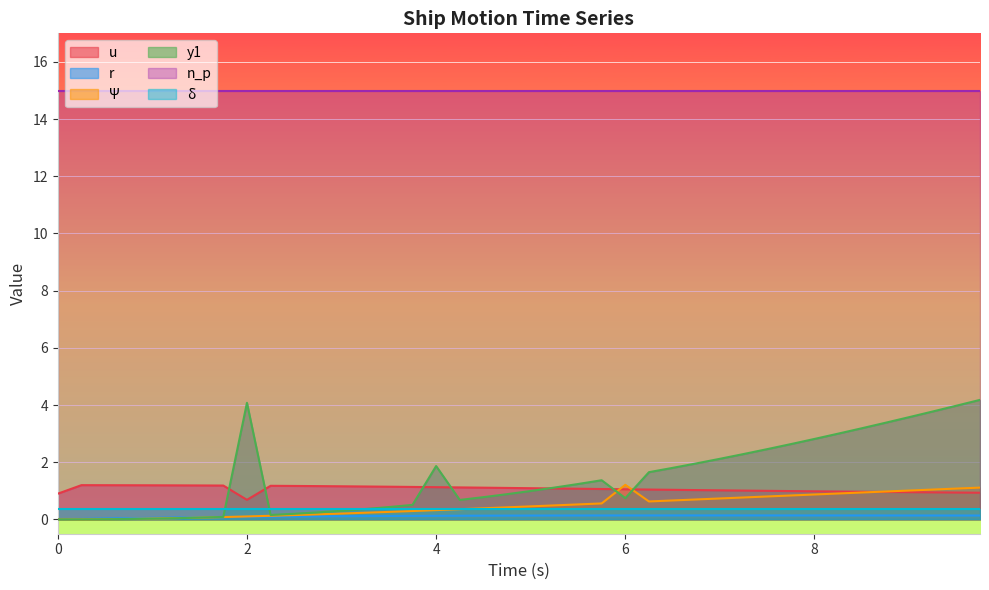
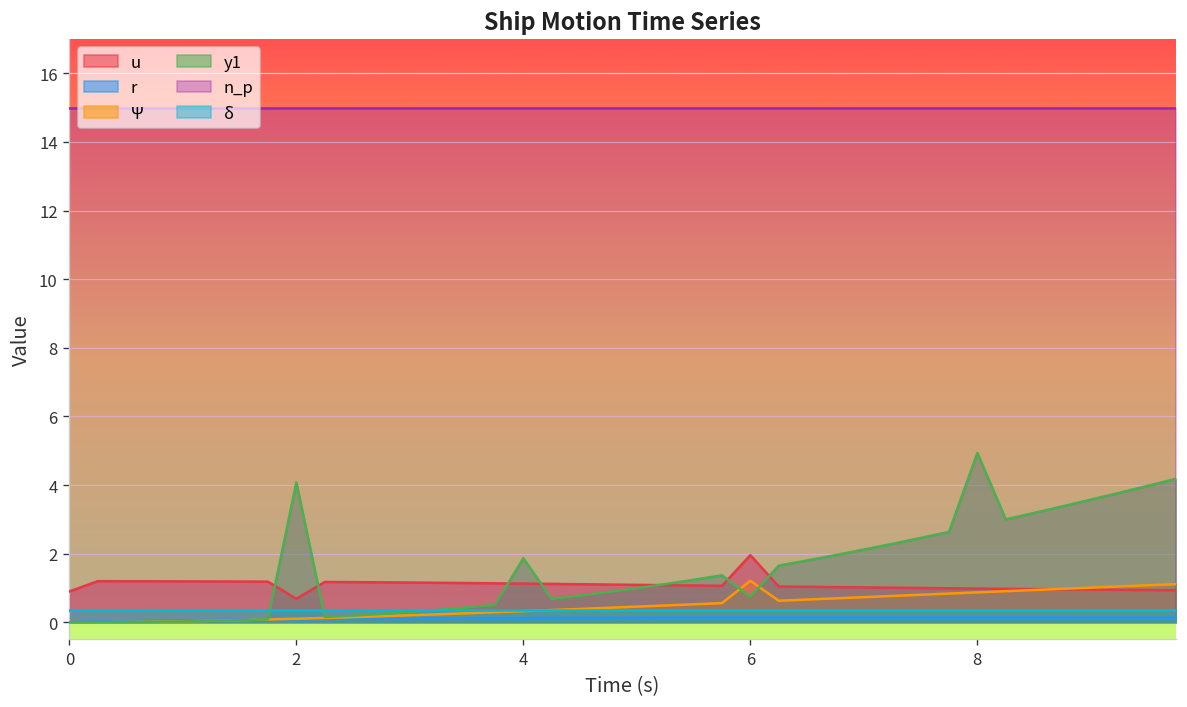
u, 6: 1.1 -> 2.0
y1, 8: 2.8 -> 4.9
